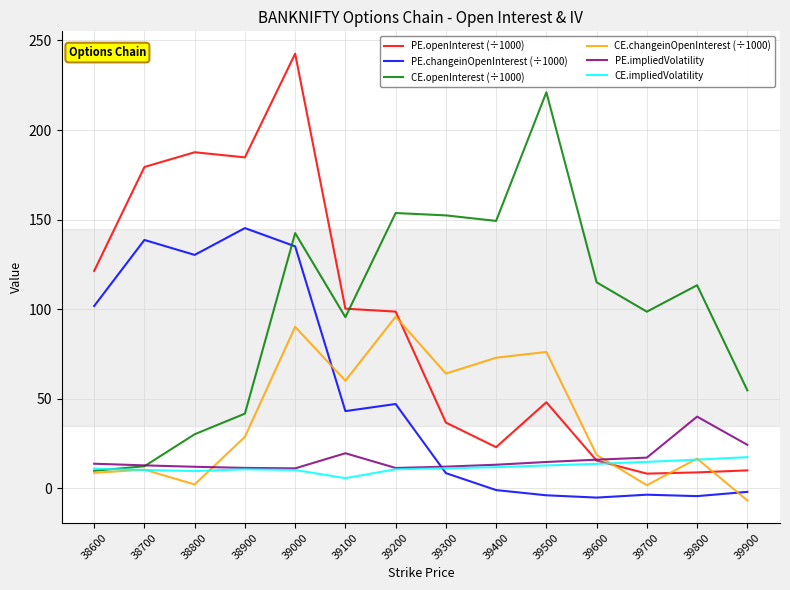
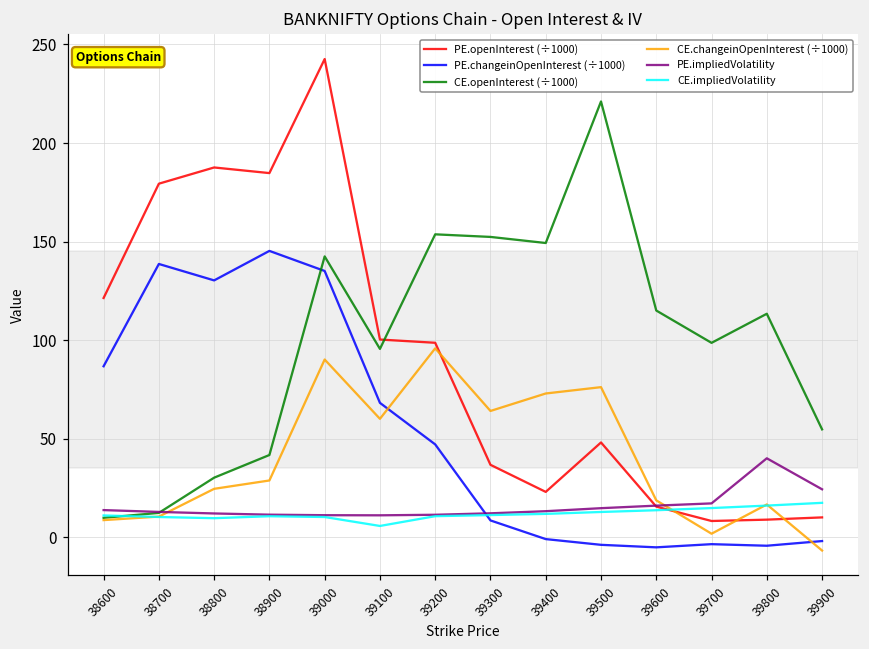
PE.changeinOpenInterest (÷1000), 38600: 102 -> 87
CE.changeinOpenInterest (÷1000), 38800: 2 -> 25
PE.changeinOpenInterest (÷1000), 39100: 43 -> 68
PE.impliedVolatility, 39100: 20 -> 11
